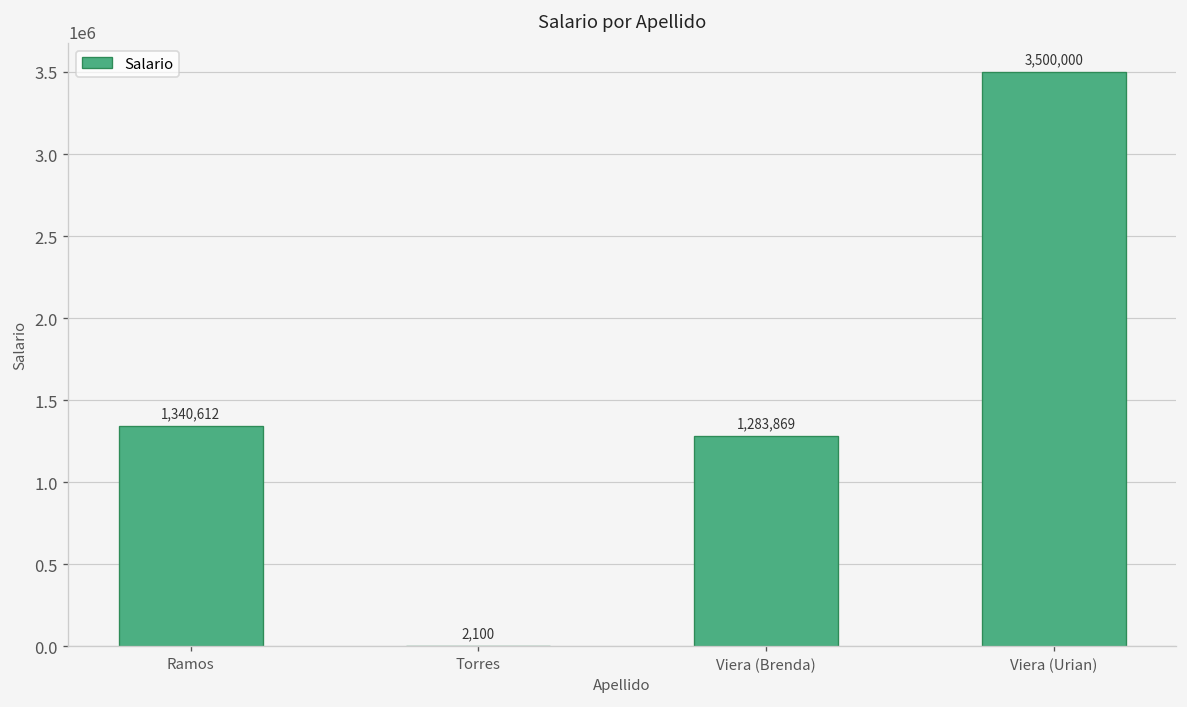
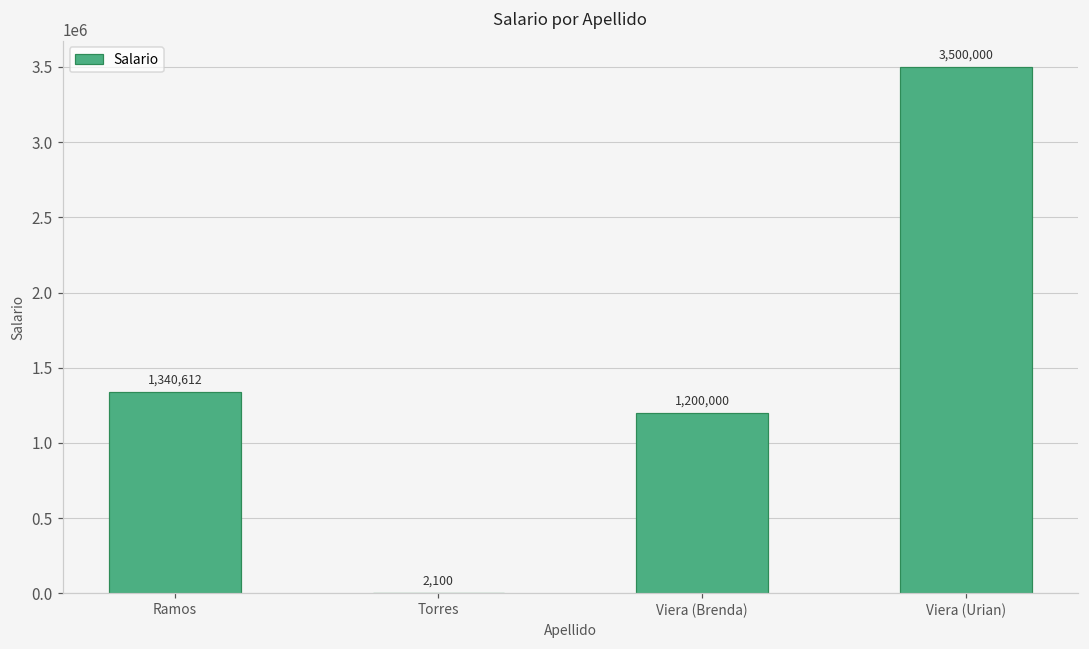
Viera (Brenda): 1,283,869 -> 1,200,000
